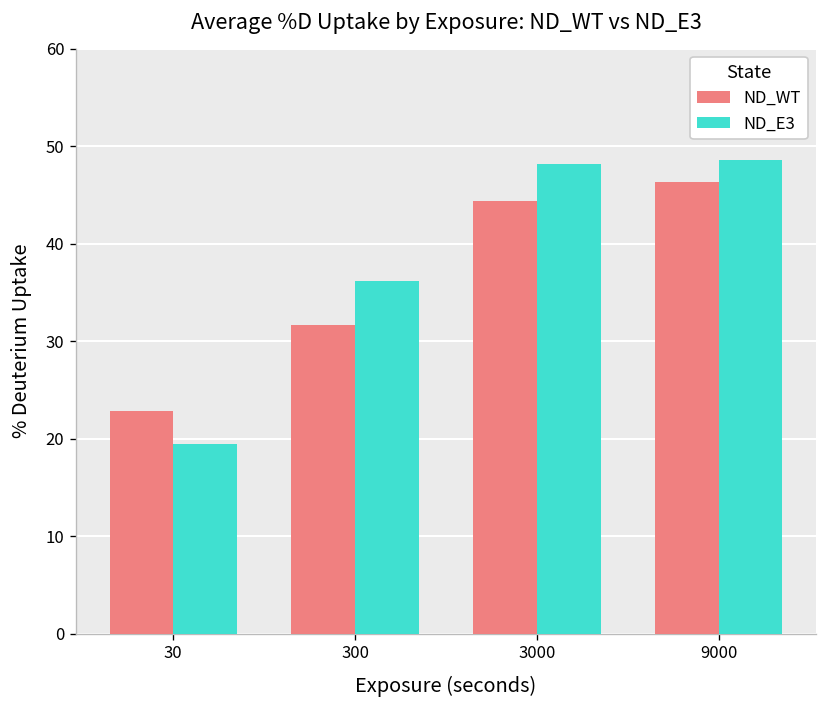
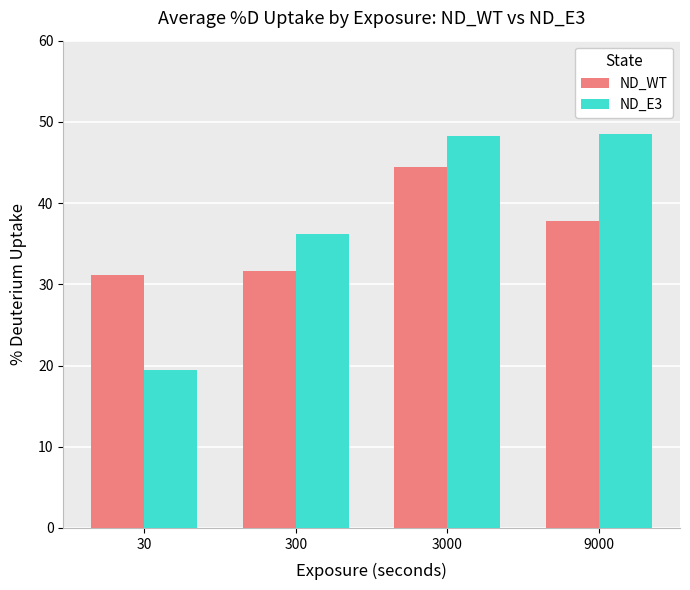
ND_WT, 30: 23 -> 31
ND_WT, 9000: 46 -> 38
